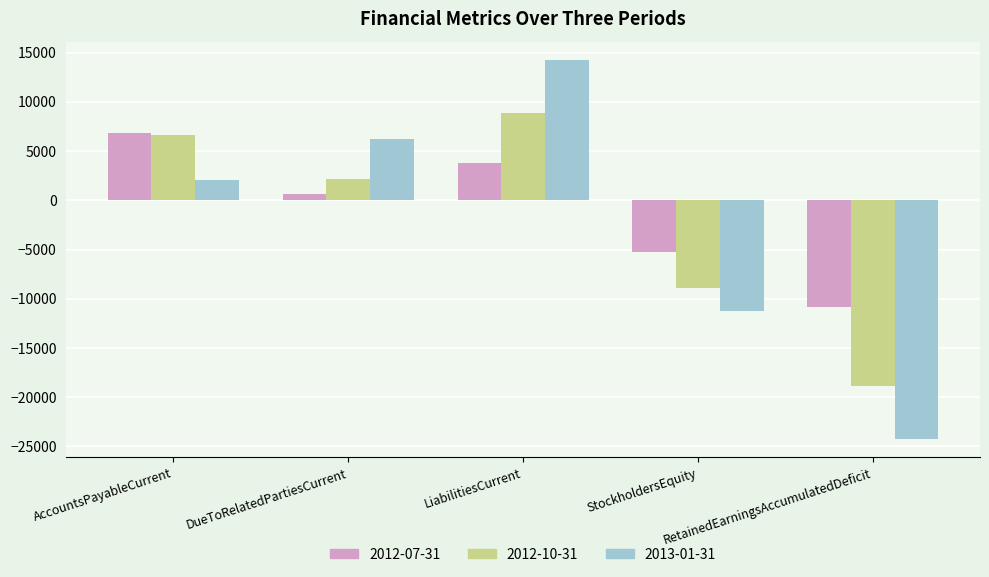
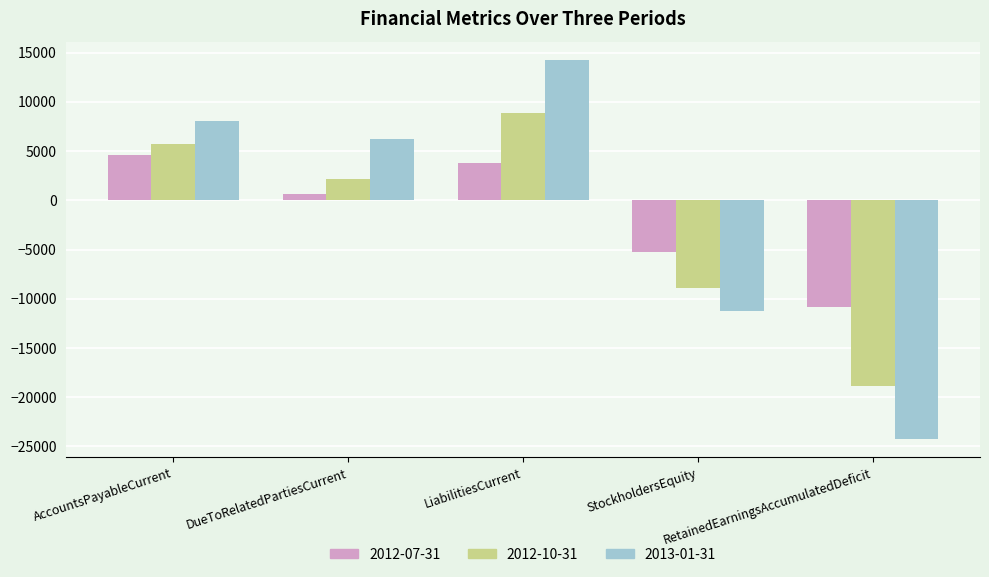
2012-07-31, AccountsPayableCurrent: 7000 -> 5000
2012-10-31, AccountsPayableCurrent: 7000 -> 6000
2013-01-31, AccountsPayableCurrent: 2000 -> 8000
